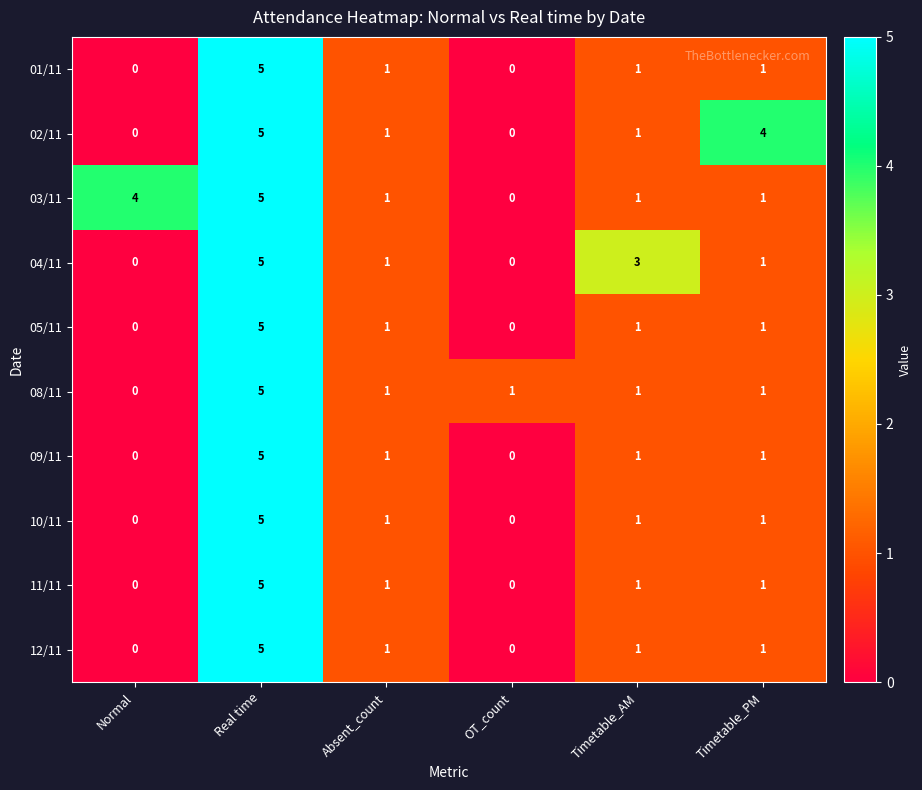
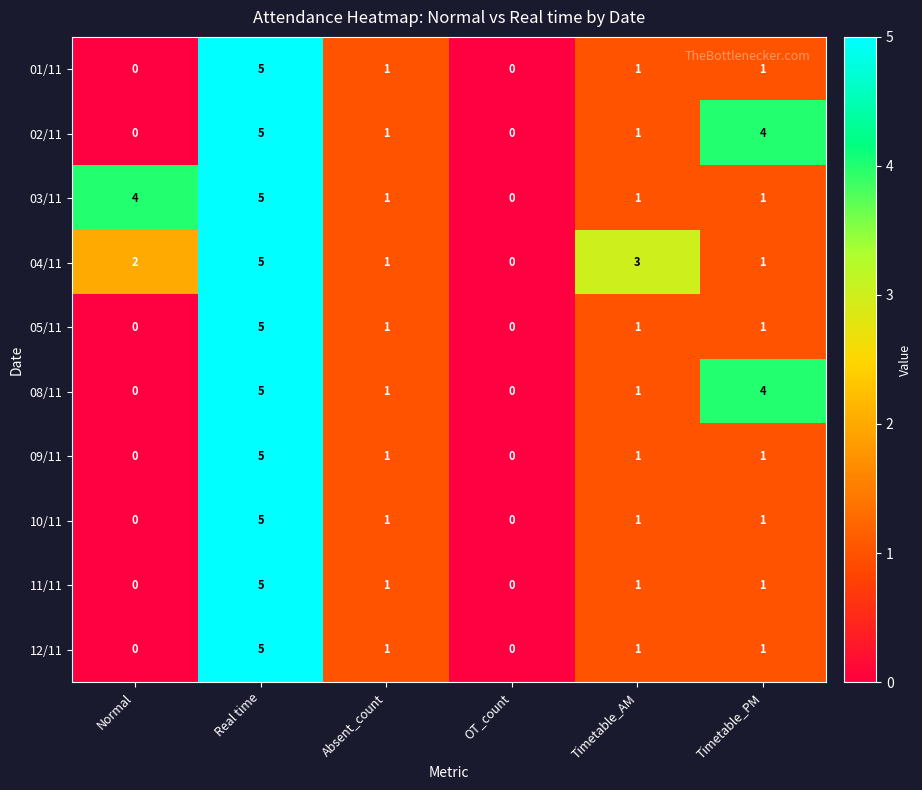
04/11, Normal: 0 -> 2
08/11, OT_count: 1 -> 0
08/11, Timetable_PM: 1 -> 4
